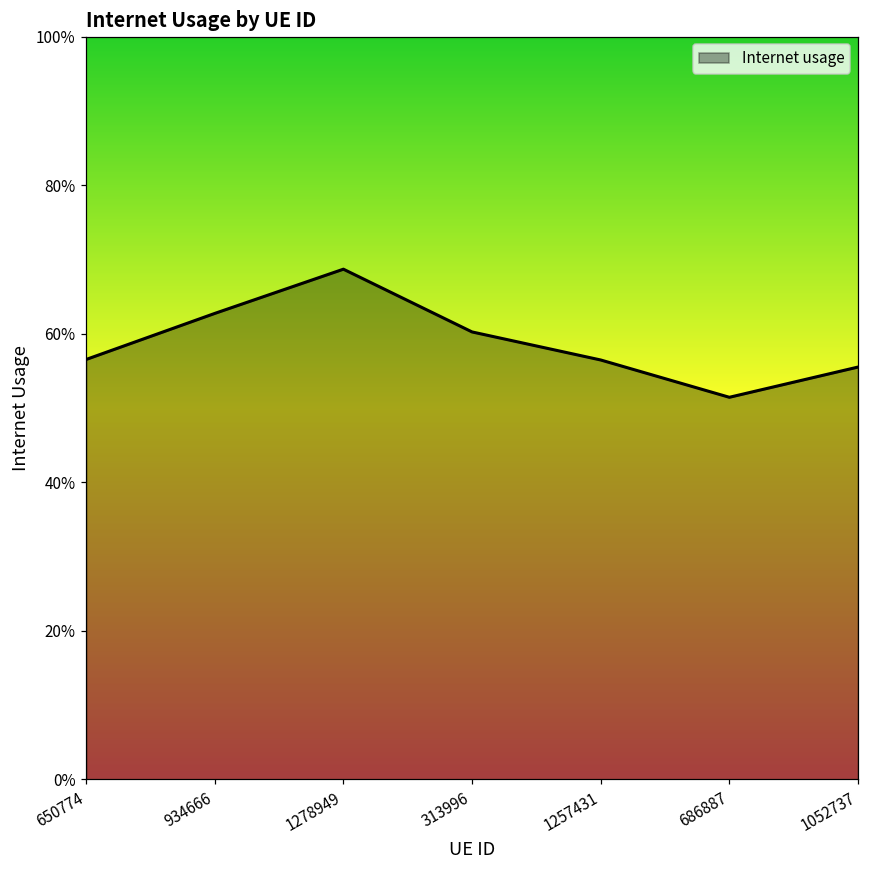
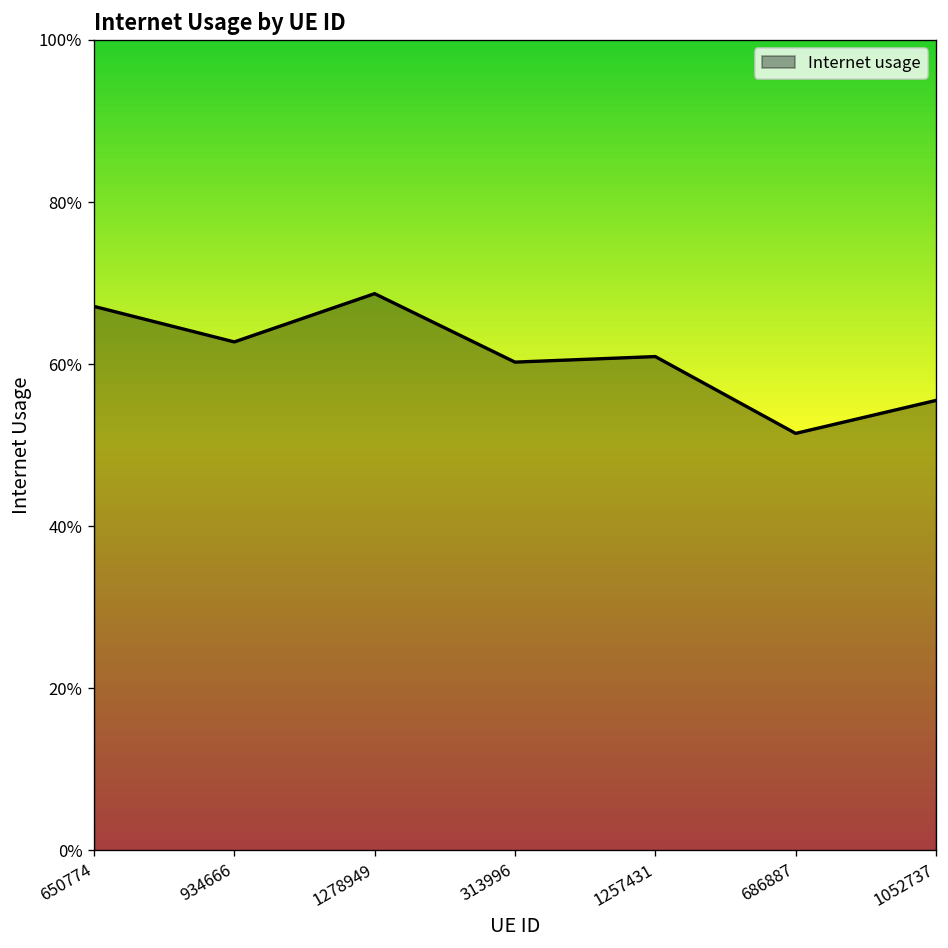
650774: 57% -> 67%
1257431: 56% -> 61%
